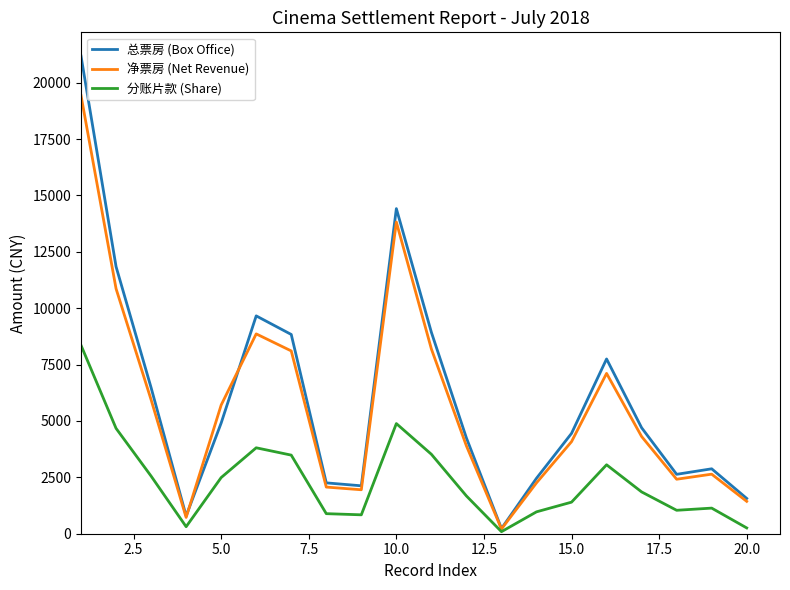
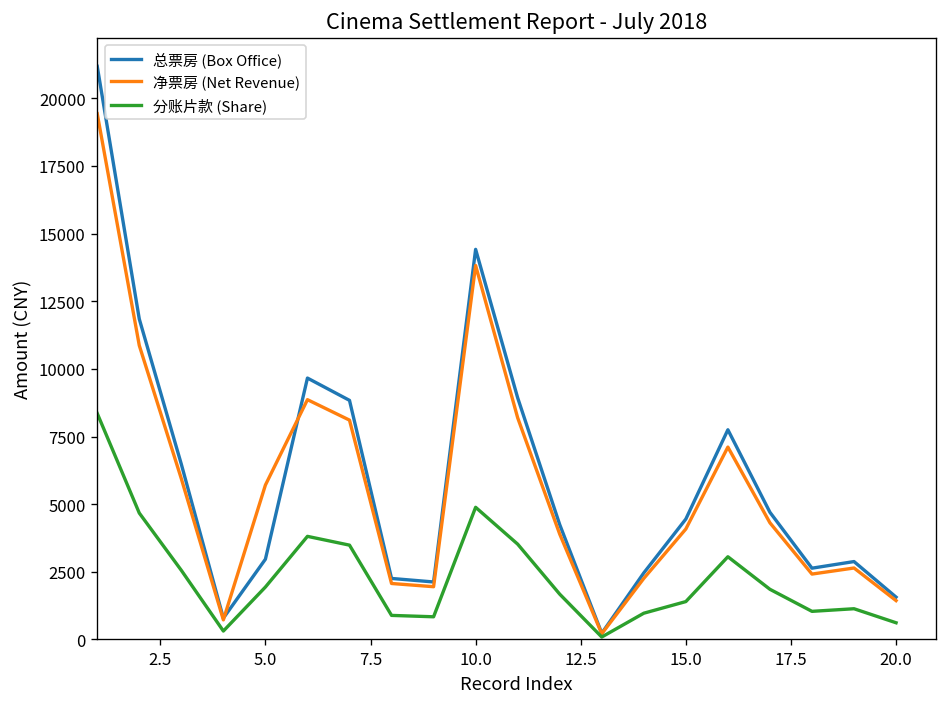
总票房 (Box Office), 5.0: 4900 -> 3000
分账片款 (Share), 5.0: 2500 -> 1900
分账片款 (Share), 20.0: 300 -> 600
